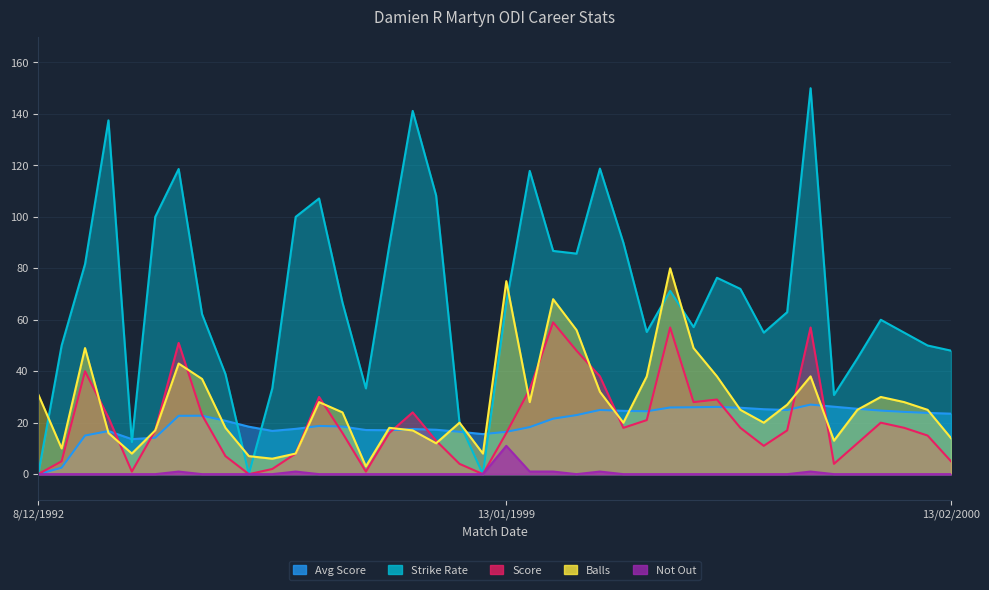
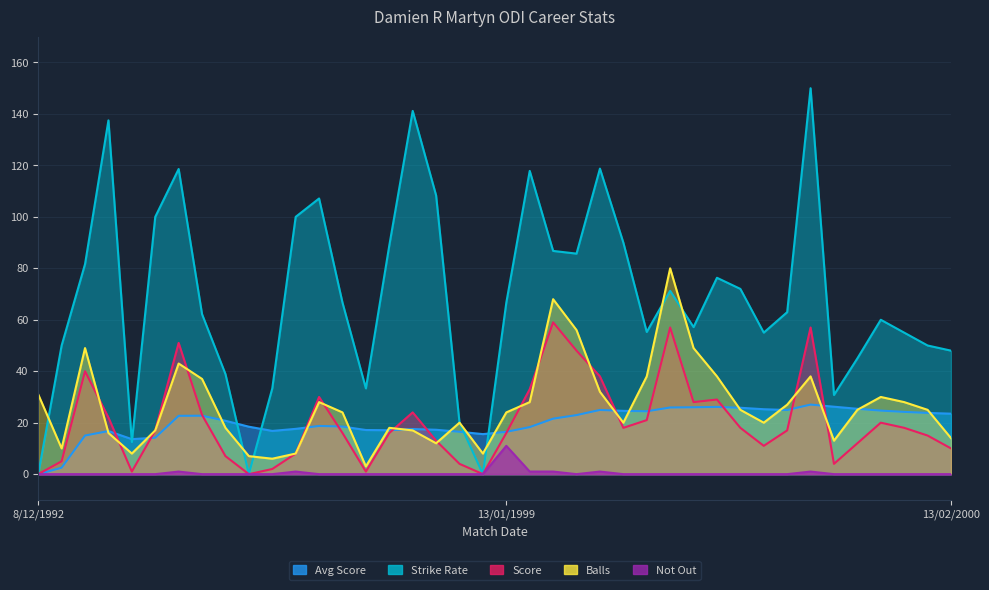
Balls, 13/01/1999: 75 -> 24
Score, 13/02/2000: 5 -> 10
